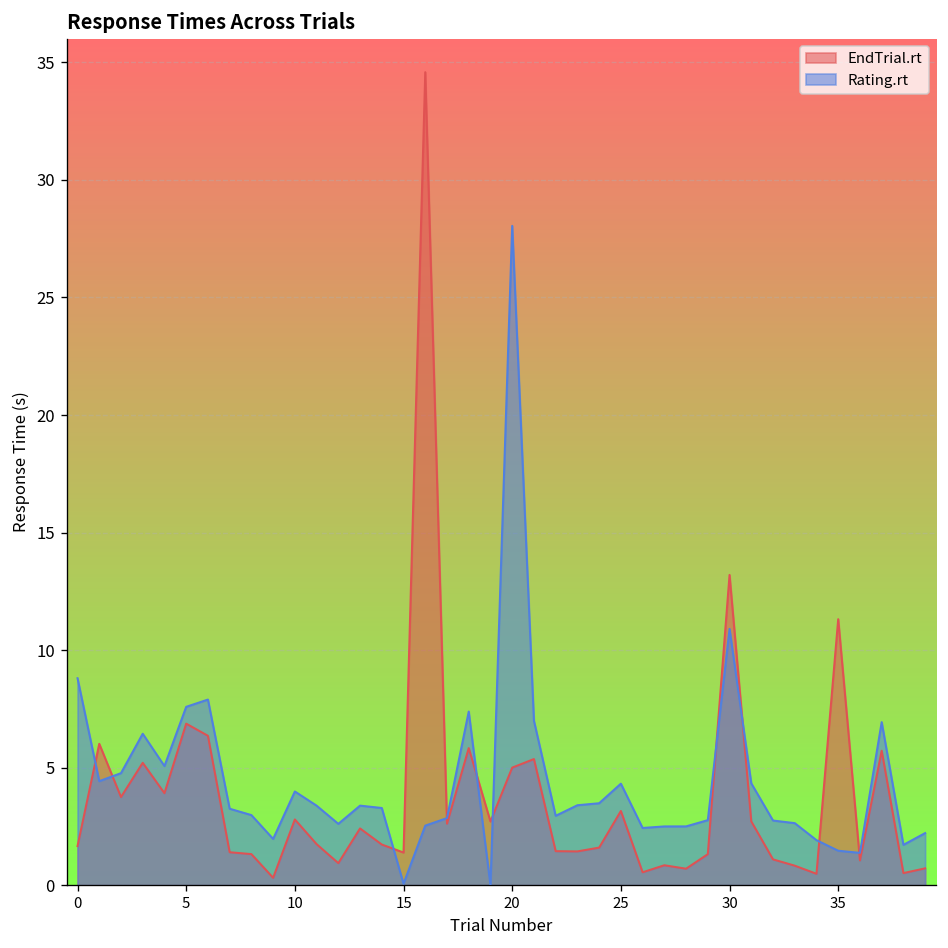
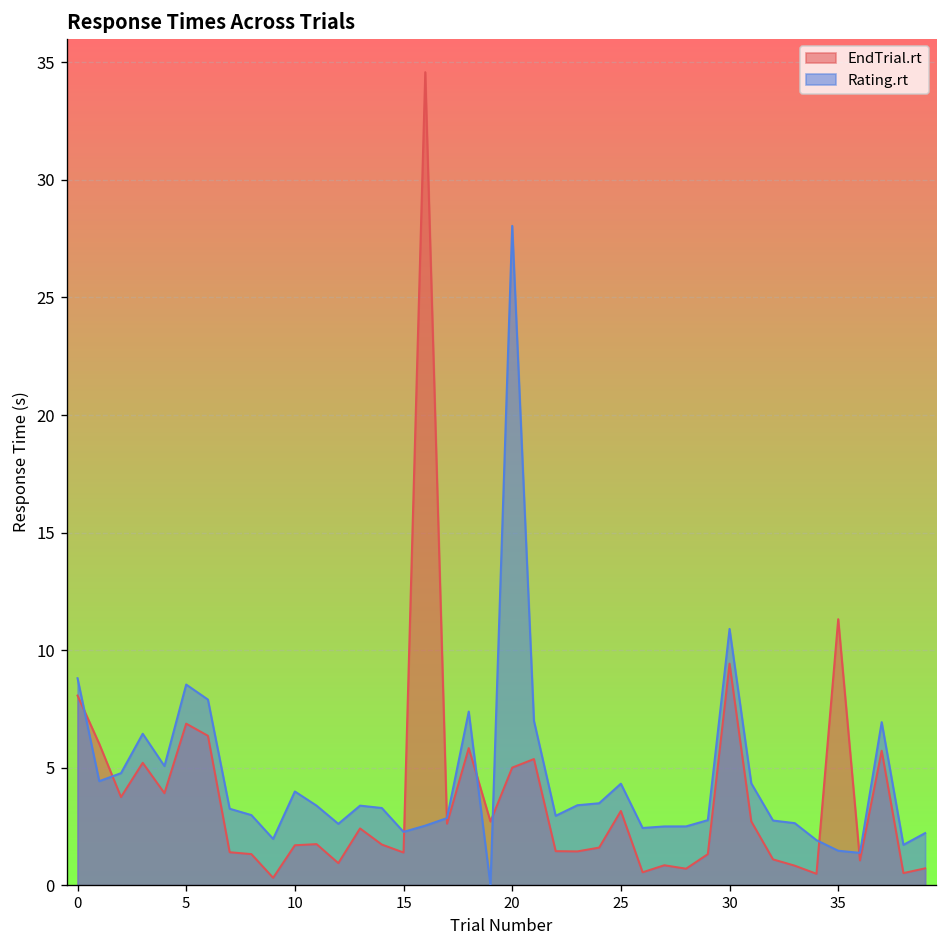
EndTrial.rt, 0: 1.7 -> 8.1
Rating.rt, 5: 7.6 -> 8.5
EndTrial.rt, 10: 2.8 -> 1.7
Rating.rt, 15: 0.1 -> 2.3
EndTrial.rt, 30: 13.2 -> 9.4
